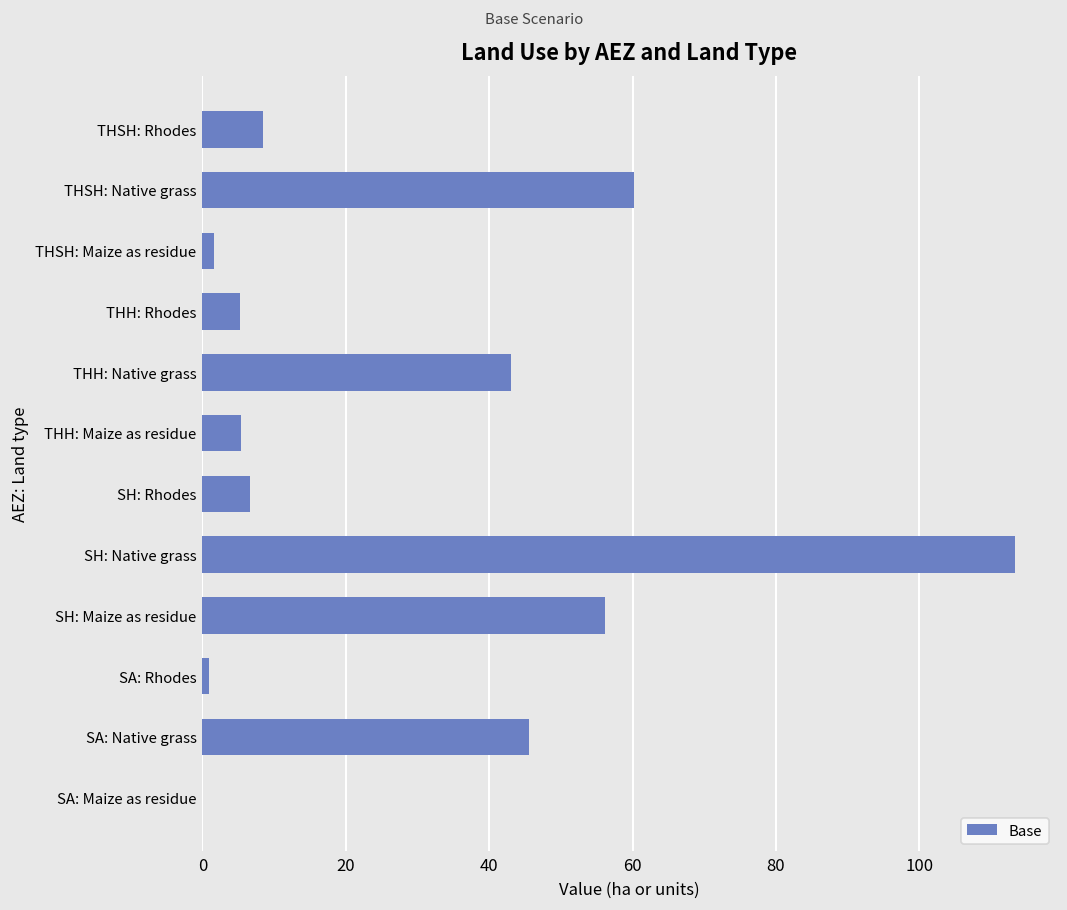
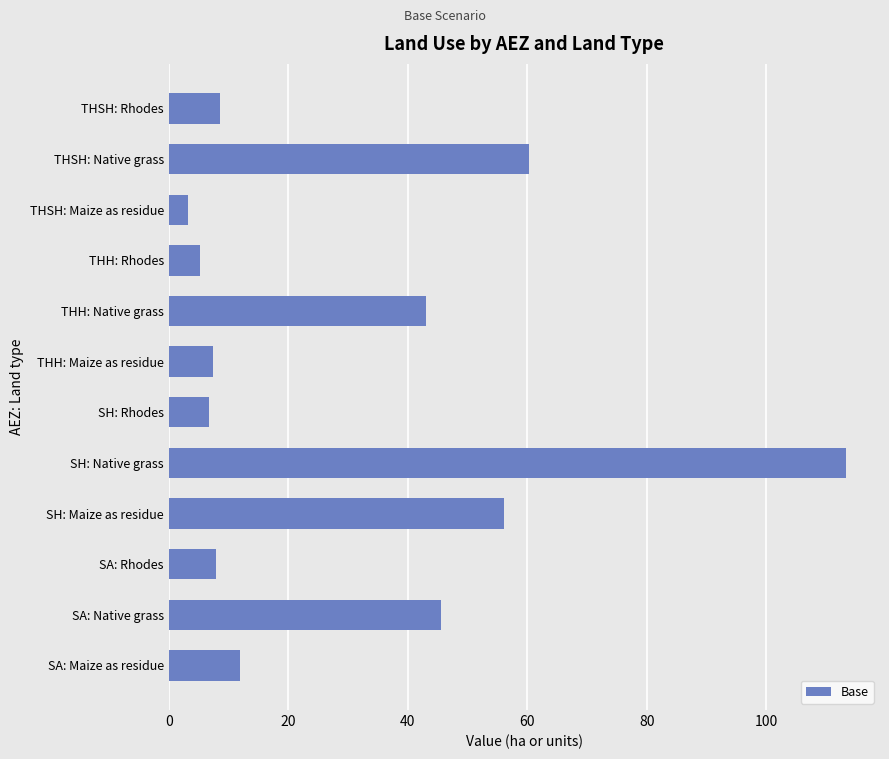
THSH: Maize as residue: 2 -> 3
THH: Maize as residue: 5 -> 7
SA: Rhodes: 1 -> 8
SA: Maize as residue: 0 -> 12
